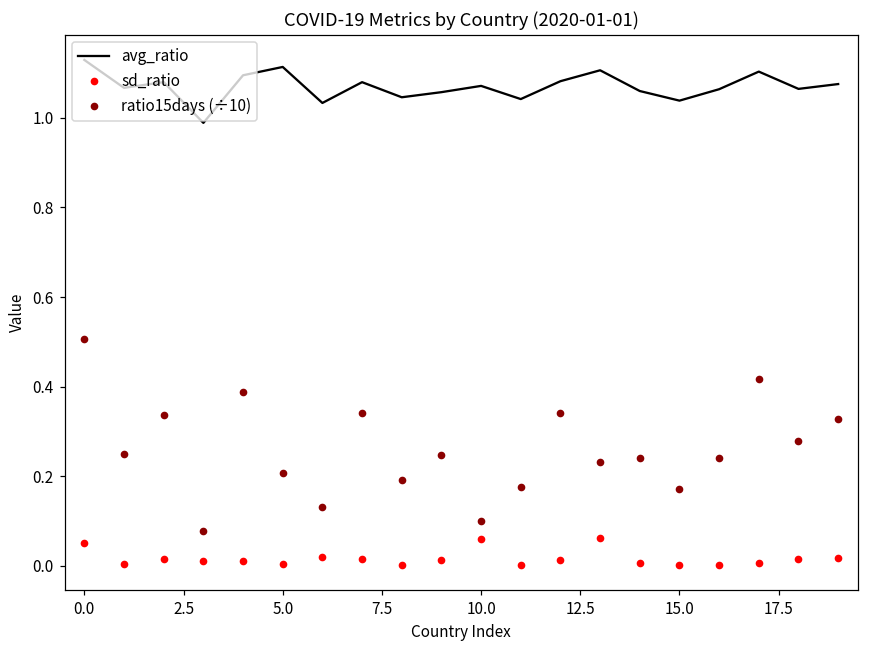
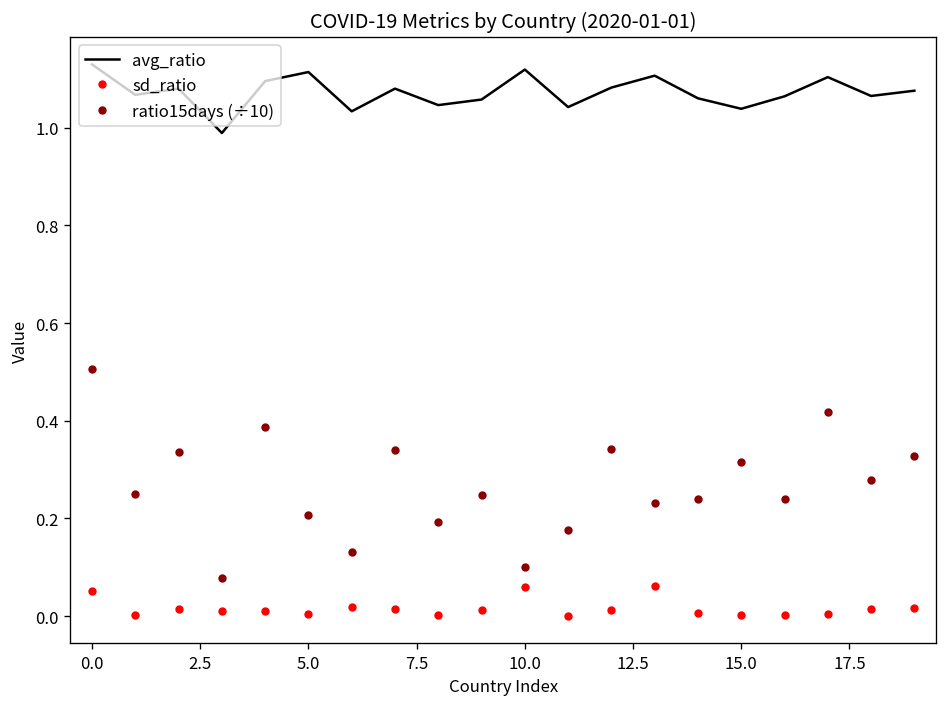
avg_ratio, 10.0: 1.07 -> 1.12
ratio15days (÷10), 15.0: 0.17 -> 0.31
